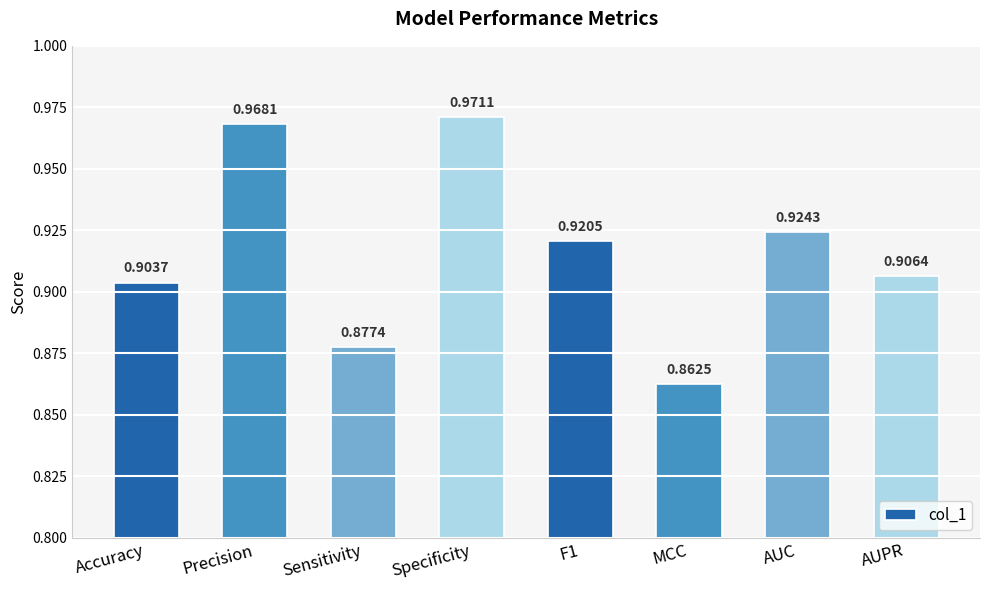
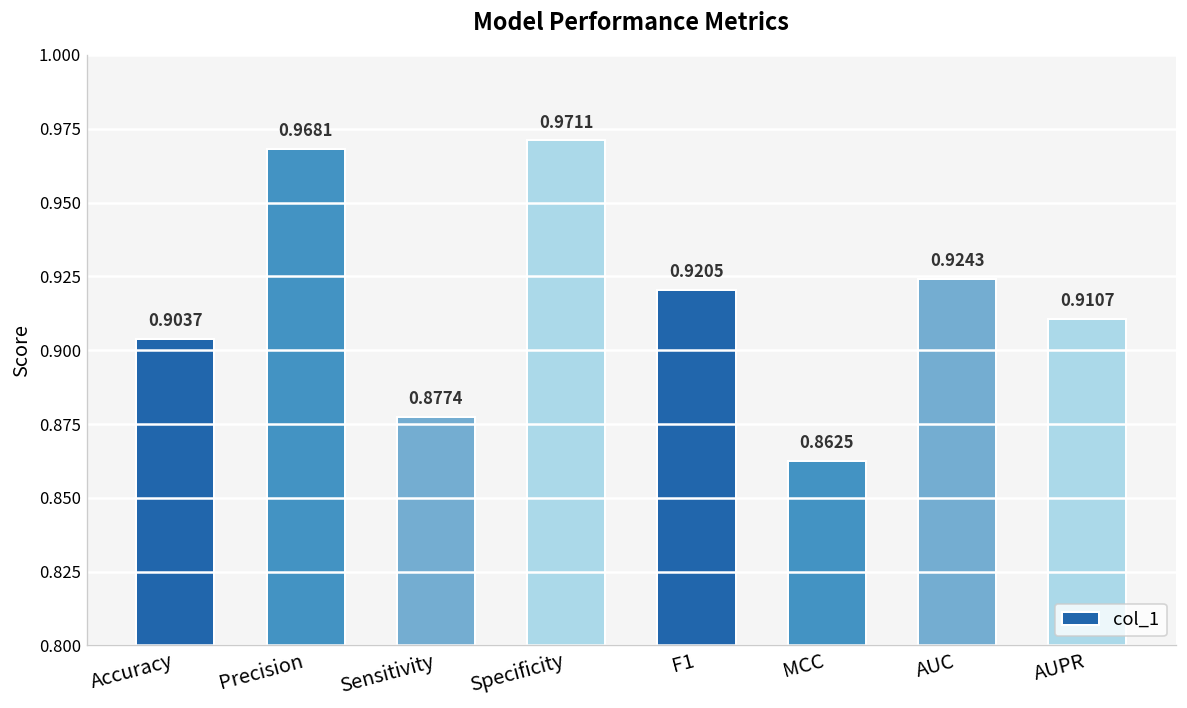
AUPR: 0.9064 -> 0.9107
